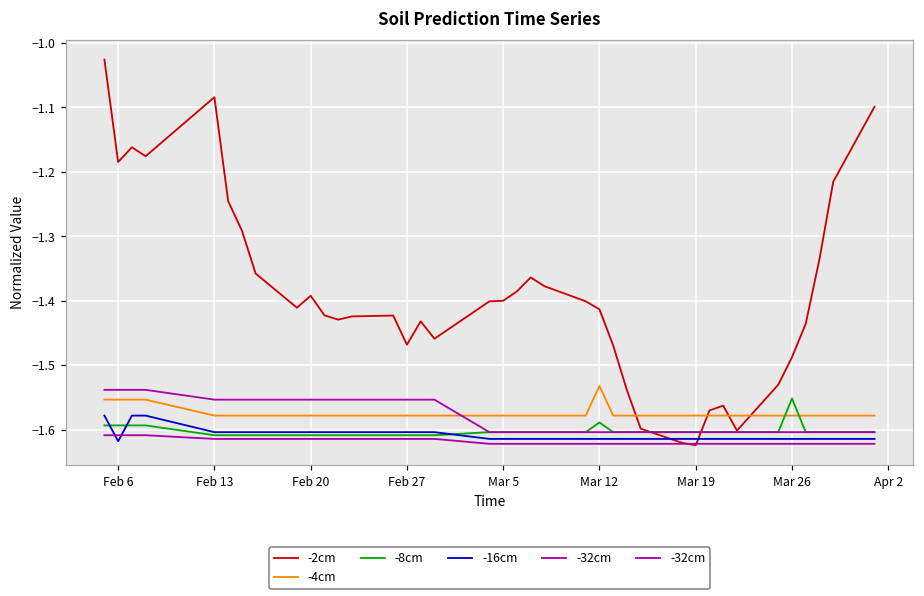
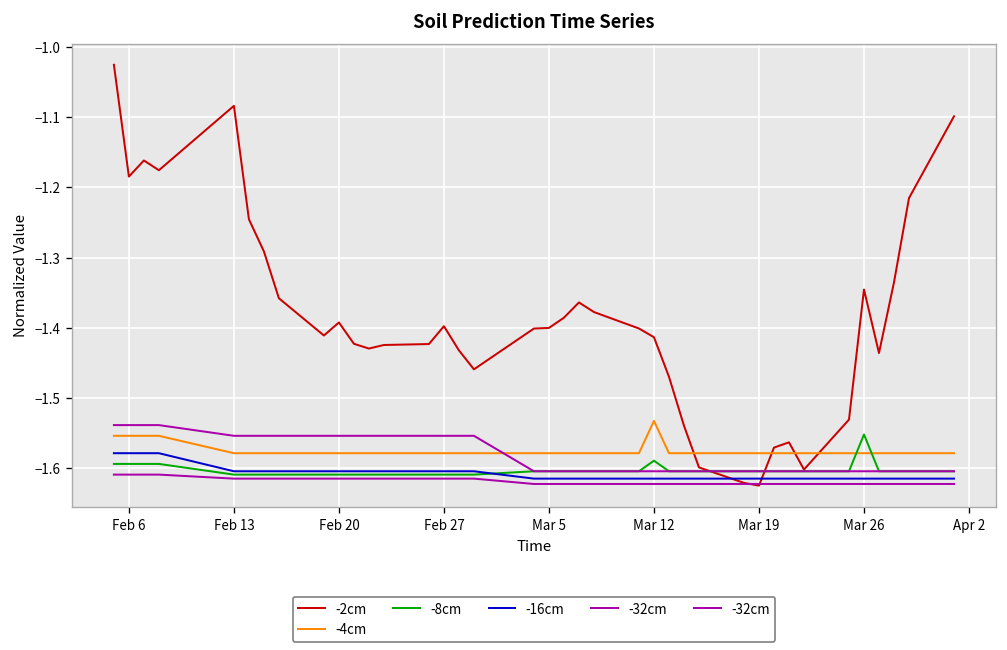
-16cm, Feb 6: -1.62 -> -1.58
-2cm, Feb 27: -1.47 -> -1.40
-2cm, Mar 26: -1.49 -> -1.35
